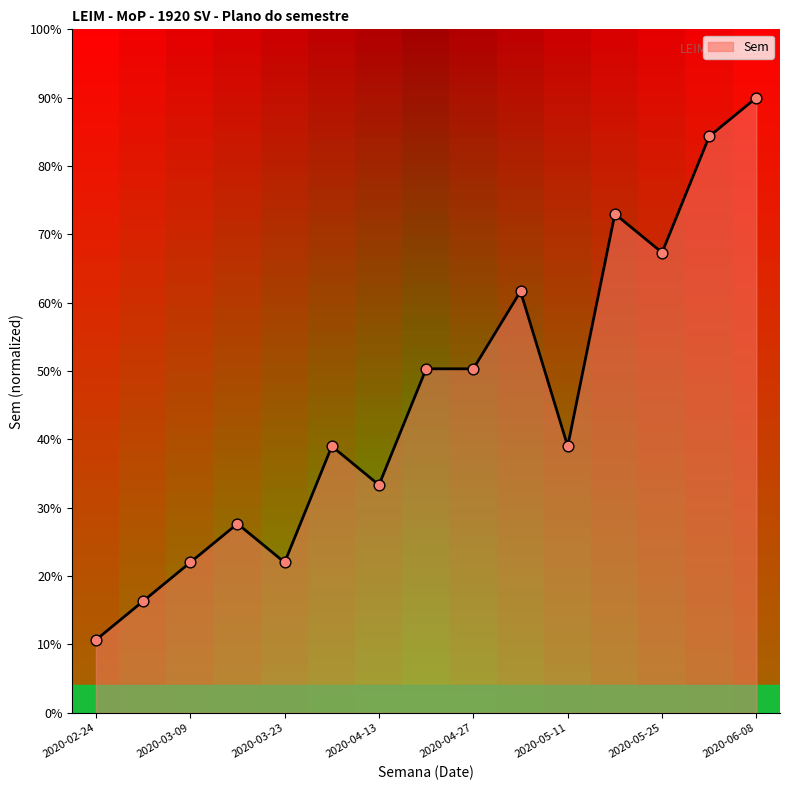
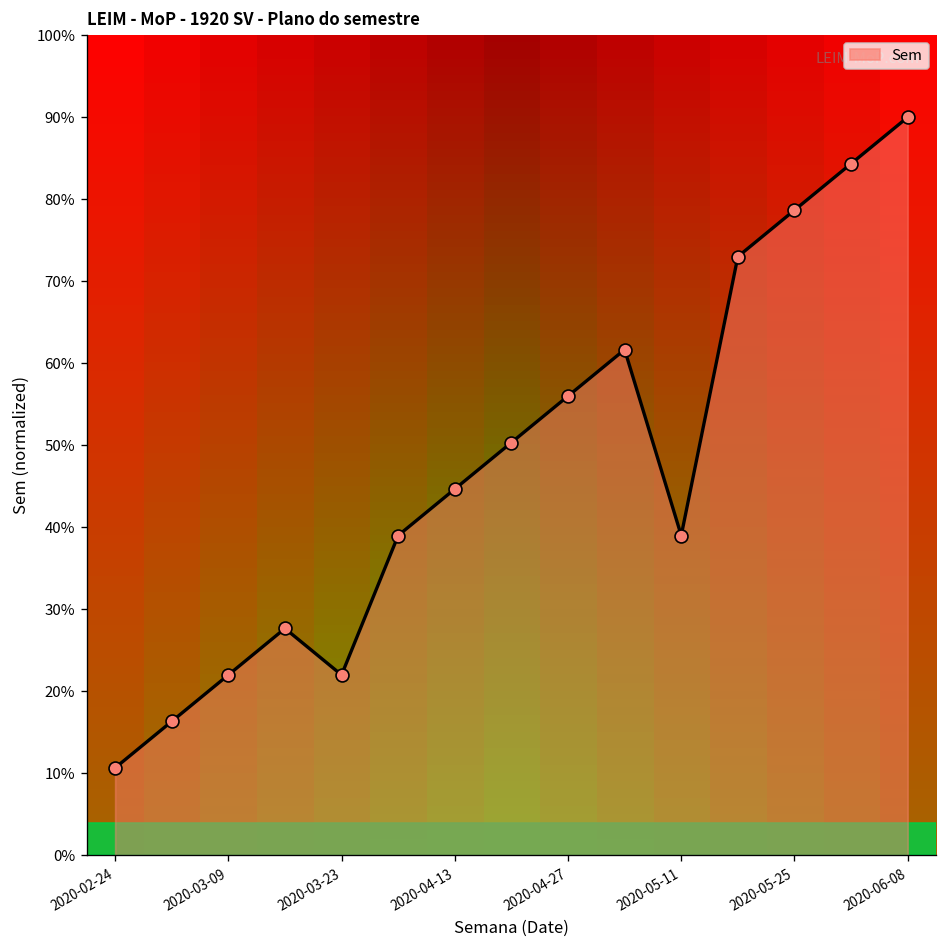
2020-04-13: 33% -> 45%
2020-04-27: 50% -> 56%
2020-05-25: 67% -> 79%
